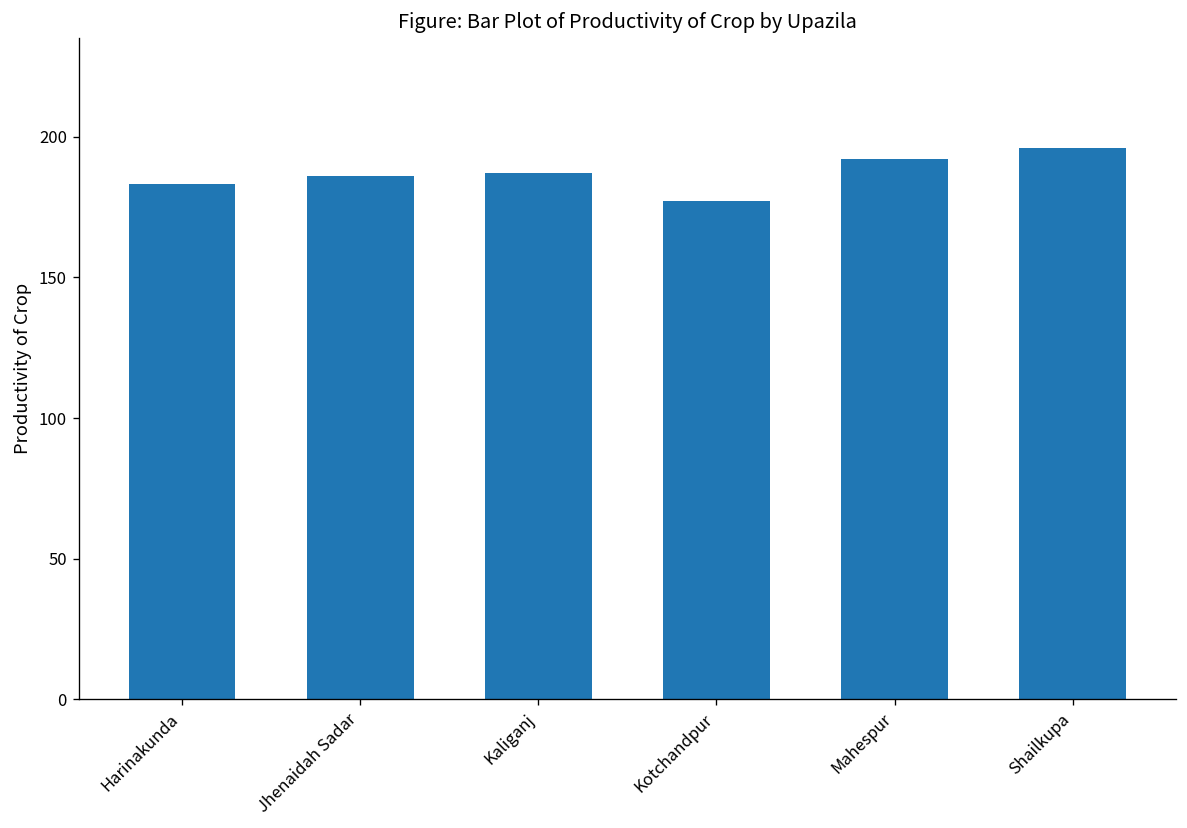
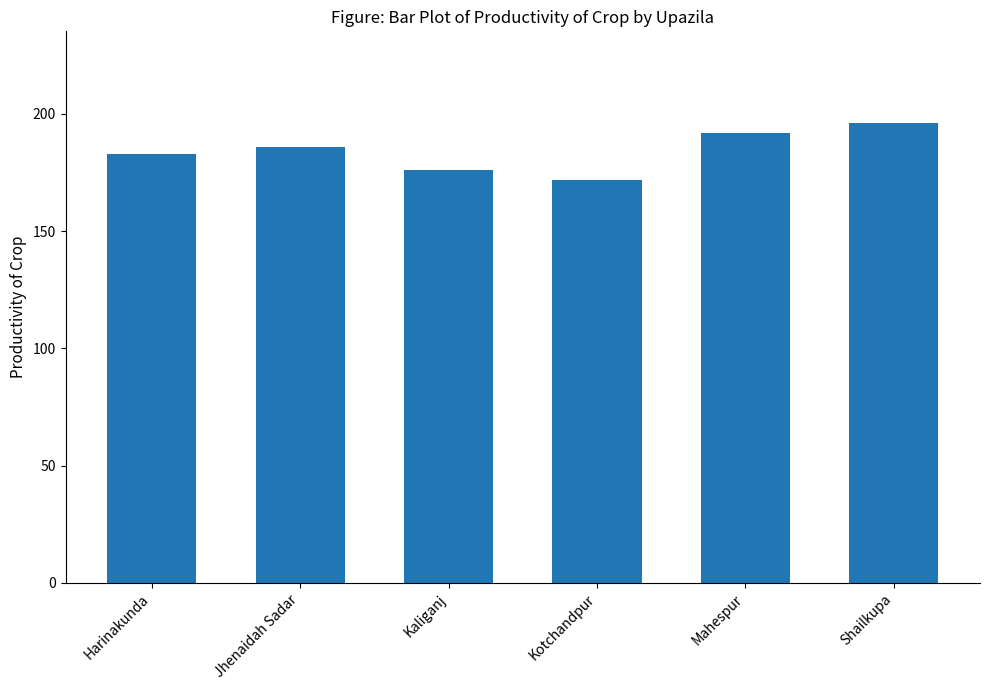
Kaliganj: 187 -> 176
Kotchandpur: 177 -> 172
